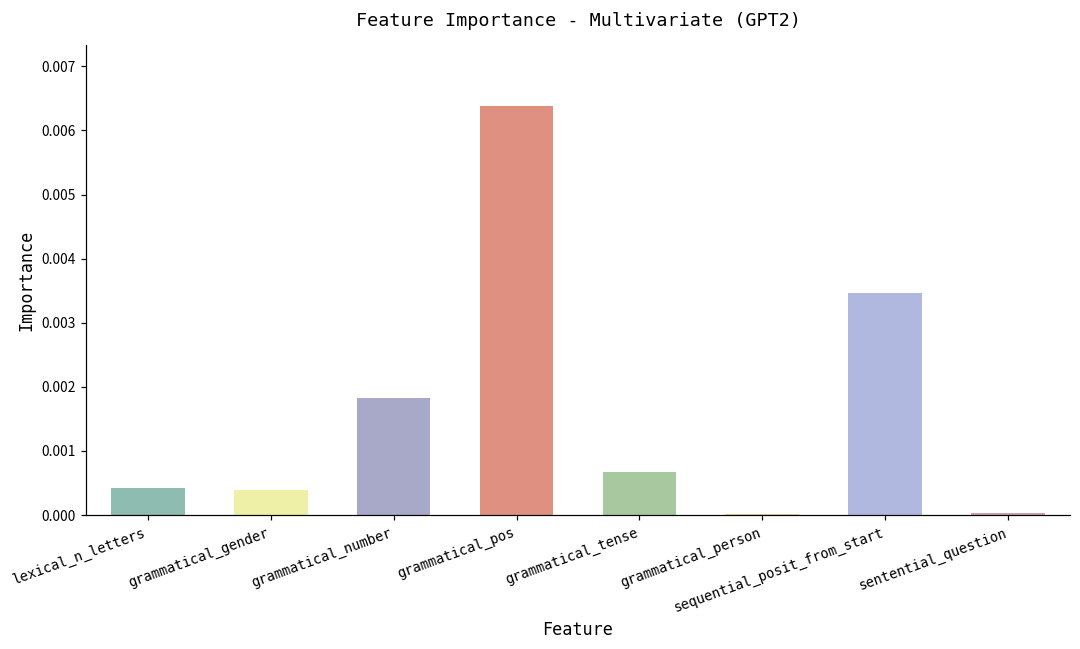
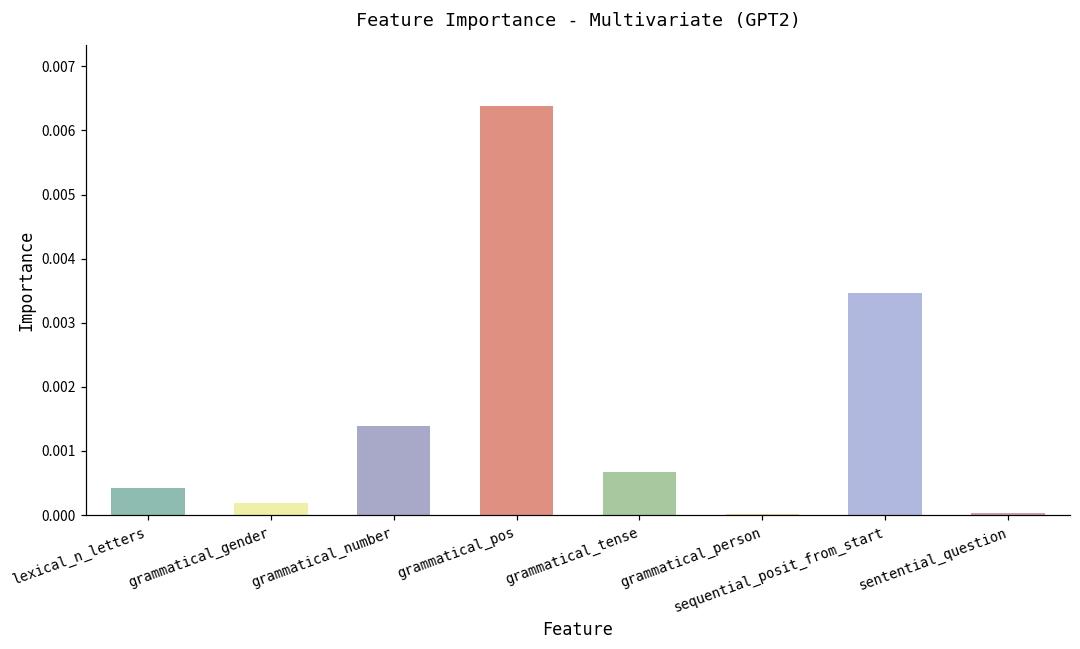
grammatical_gender: 0.0004 -> 0.0002
grammatical_number: 0.0018 -> 0.0014
